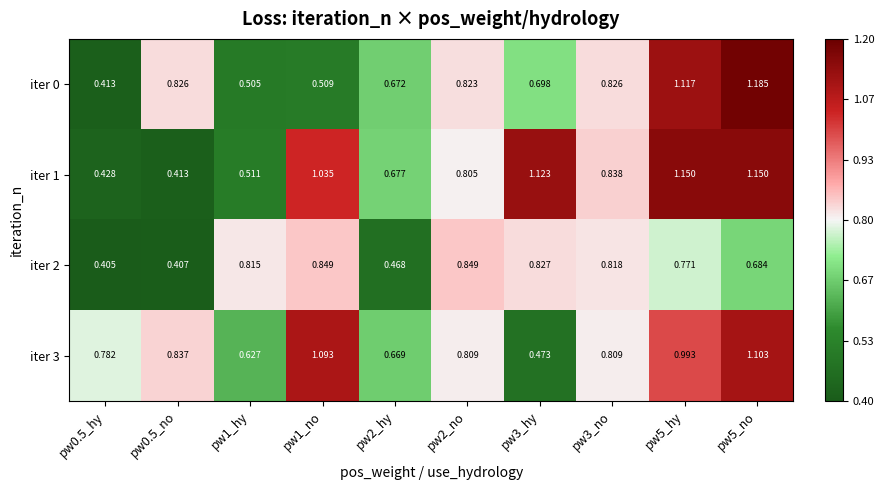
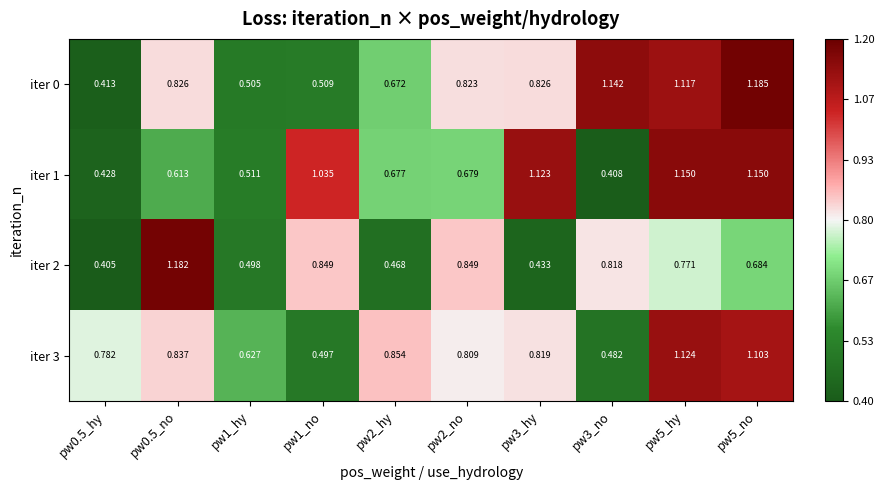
iter 0, pw3_hy: 0.698 -> 0.826
iter 0, pw3_no: 0.826 -> 1.142
iter 1, pw0.5_no: 0.413 -> 0.613
iter 1, pw2_no: 0.805 -> 0.679
iter 1, pw3_no: 0.838 -> 0.408
iter 2, pw0.5_no: 0.407 -> 1.182
iter 2, pw1_hy: 0.815 -> 0.498
iter 2, pw3_hy: 0.827 -> 0.433
iter 3, pw1_no: 1.093 -> 0.497
iter 3, pw2_hy: 0.669 -> 0.854
iter 3, pw3_hy: 0.473 -> 0.819
iter 3, pw3_no: 0.809 -> 0.482
iter 3, pw5_hy: 0.993 -> 1.124
